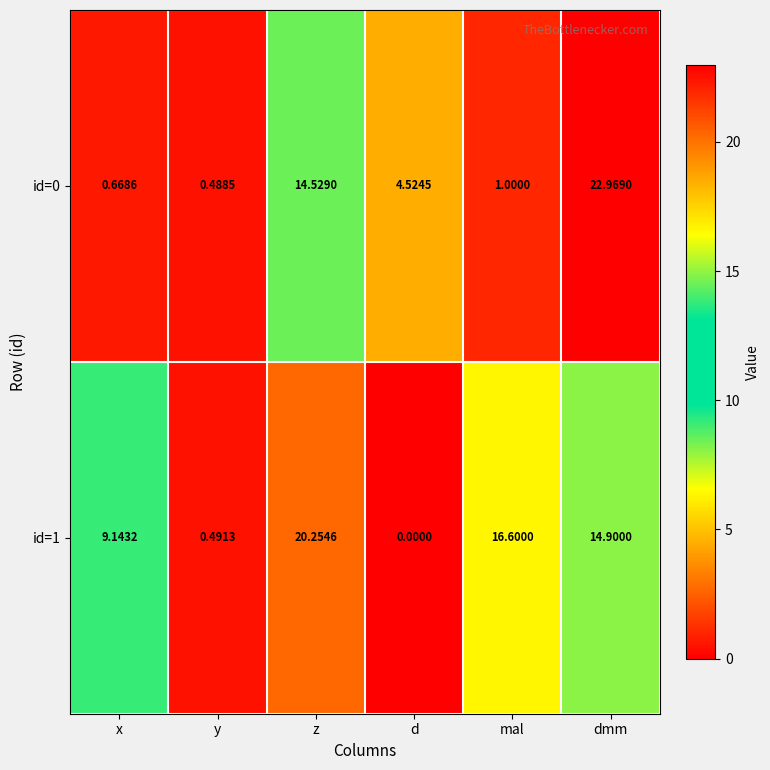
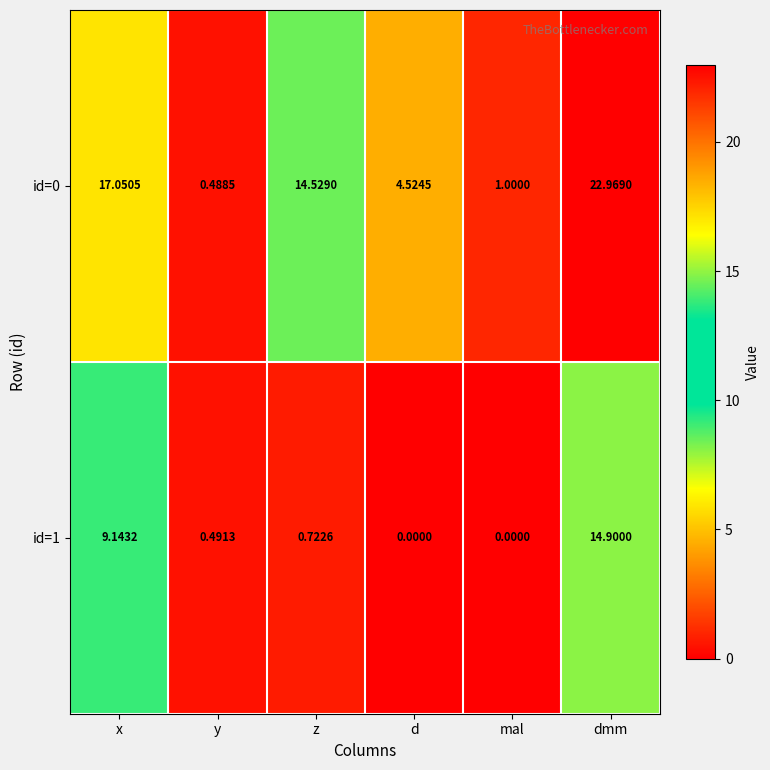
id=0, x: 0.6686 -> 17.0505
id=1, z: 20.2546 -> 0.7226
id=1, mal: 16.6000 -> 0.0000
